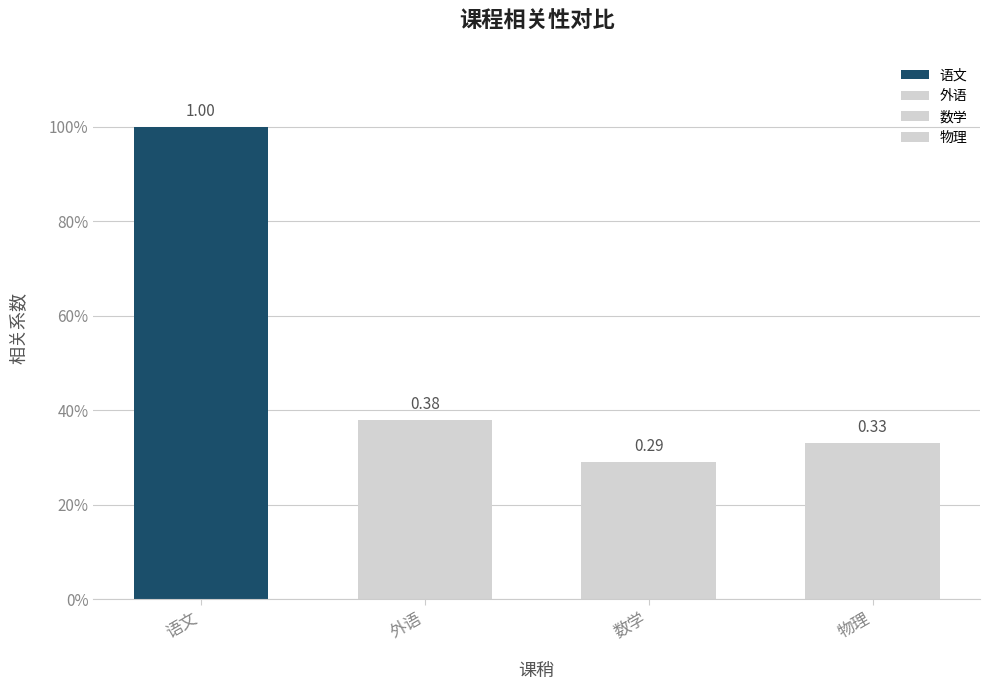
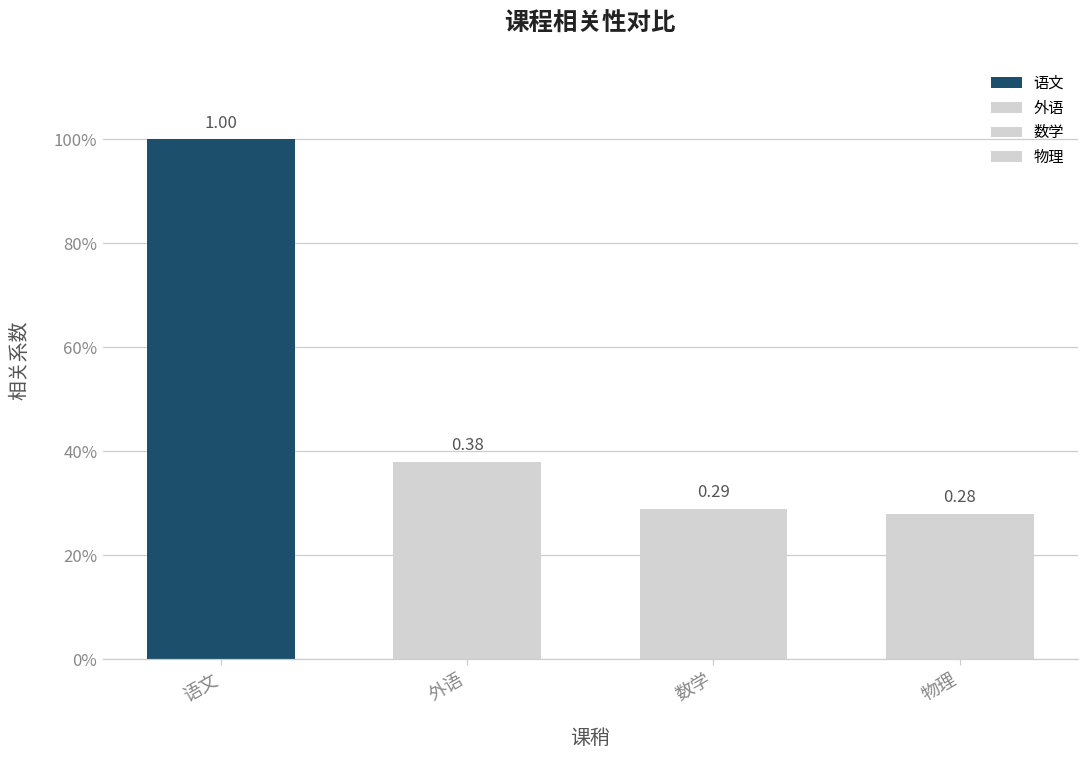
物理: 0.33 -> 0.28
